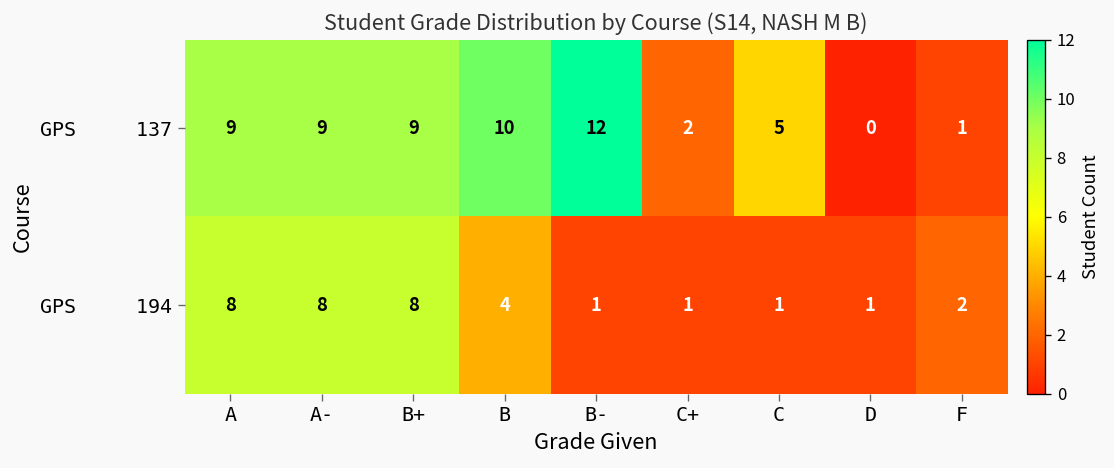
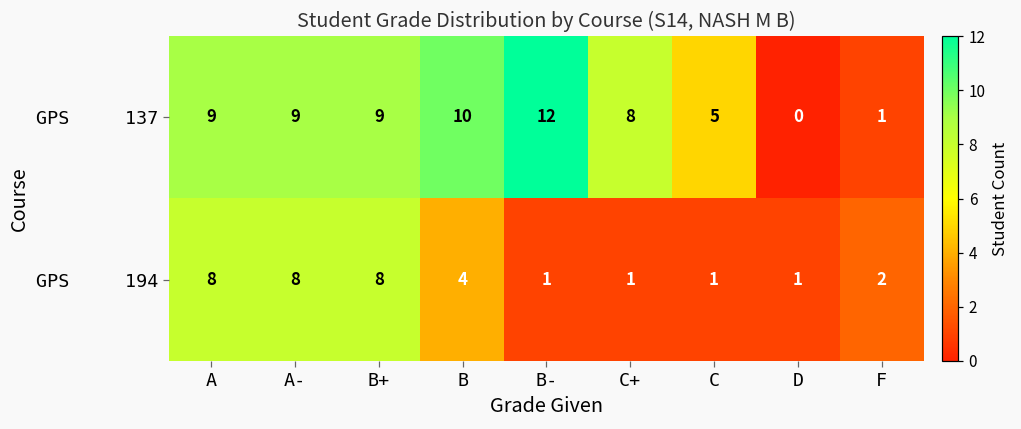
GPS 137, C+: 2 -> 8
